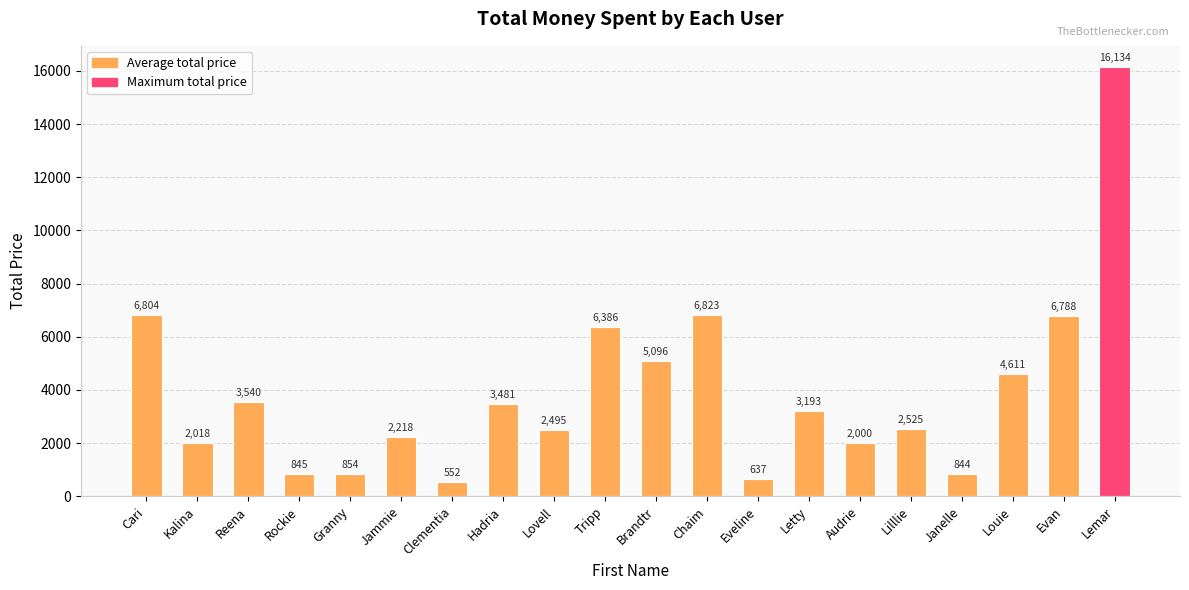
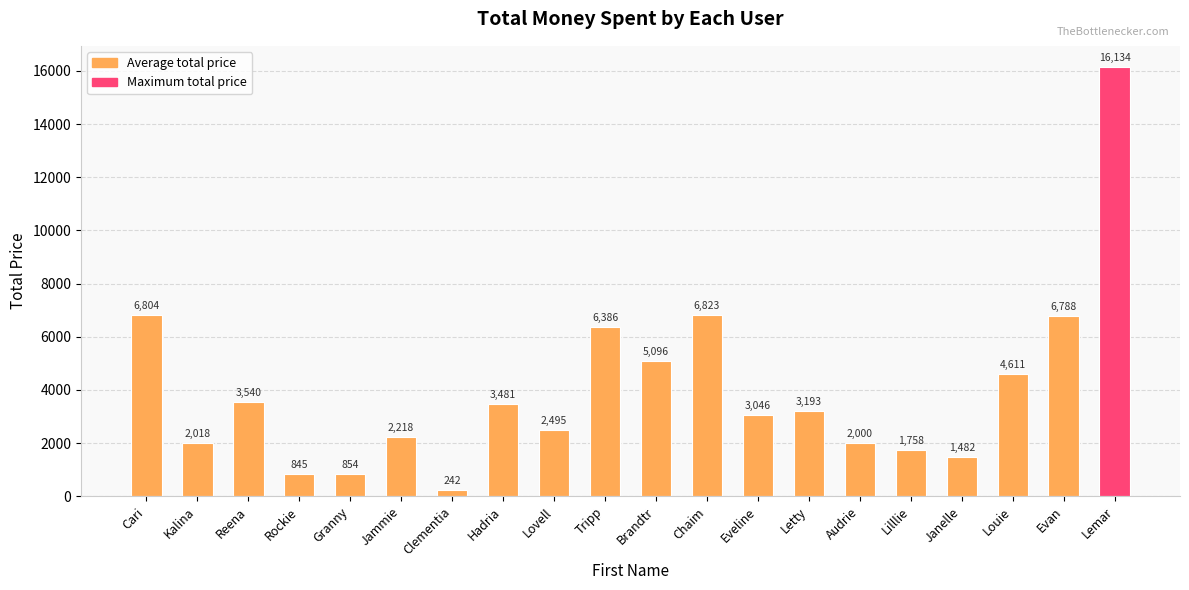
Clementia: 552 -> 242
Eveline: 637 -> 3,046
Lilllie: 2,525 -> 1,758
Janelle: 844 -> 1,482
